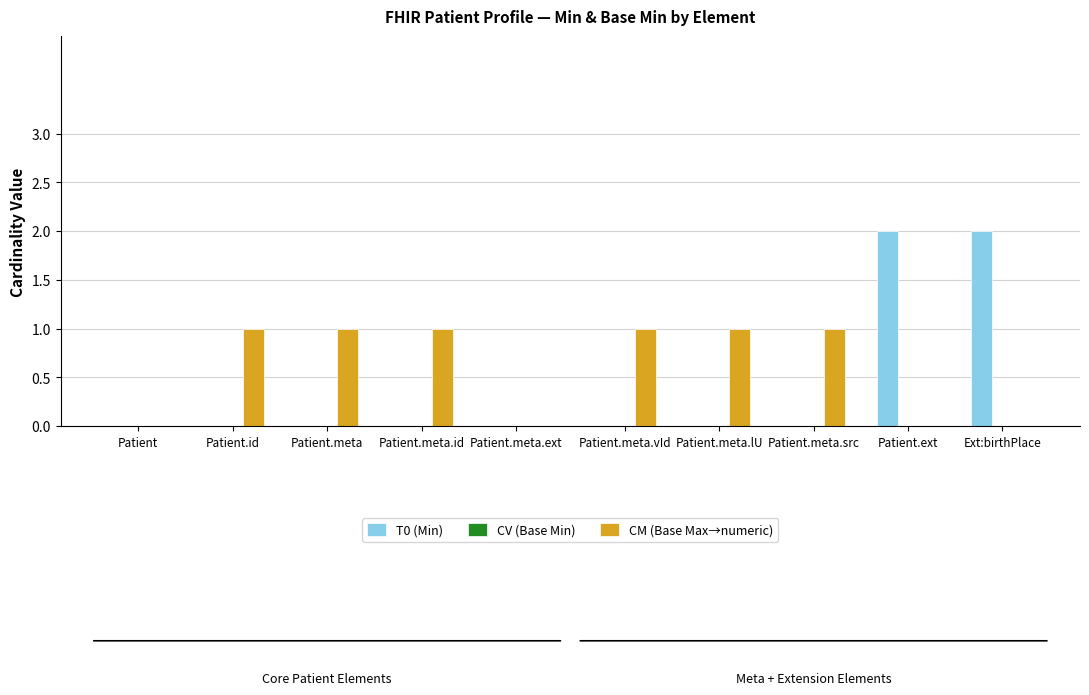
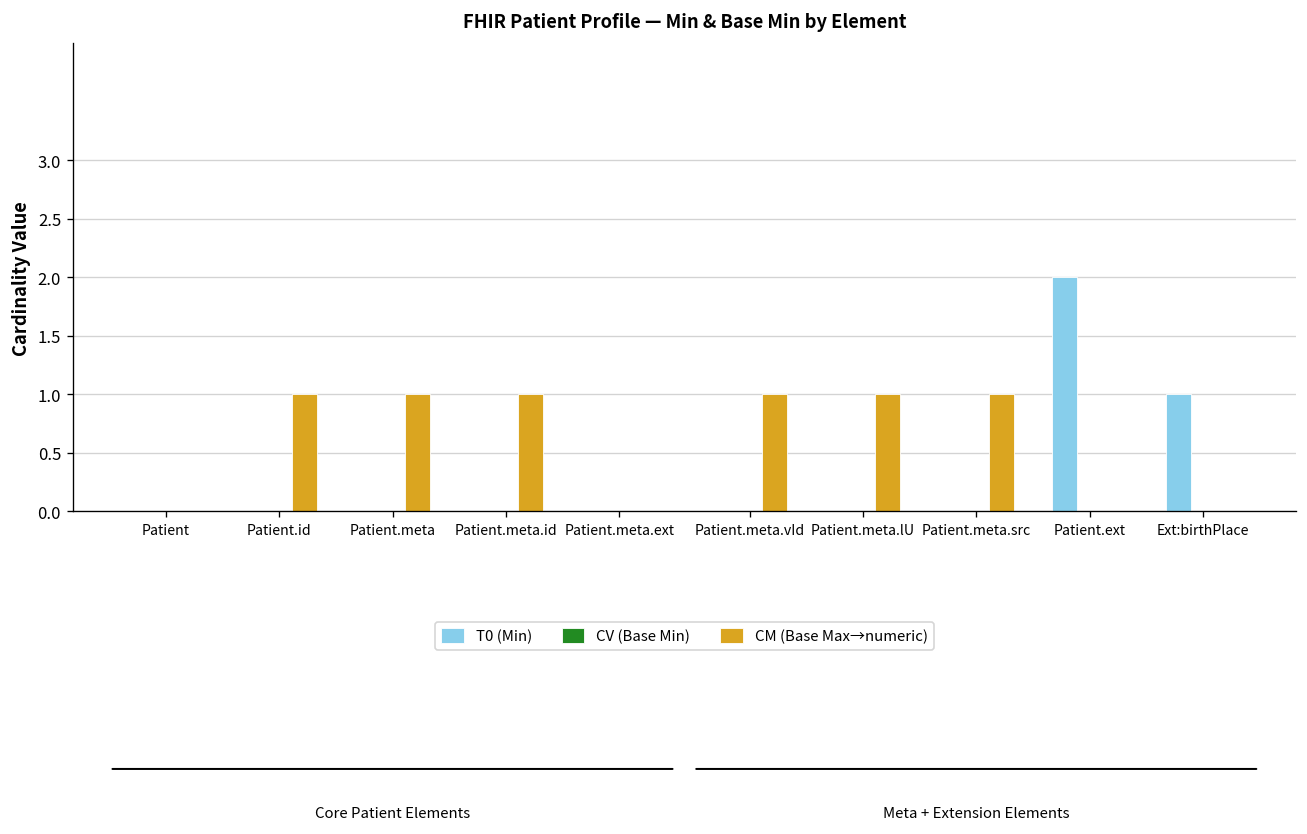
T0 (Min), Ext:birthPlace: 2 -> 1
